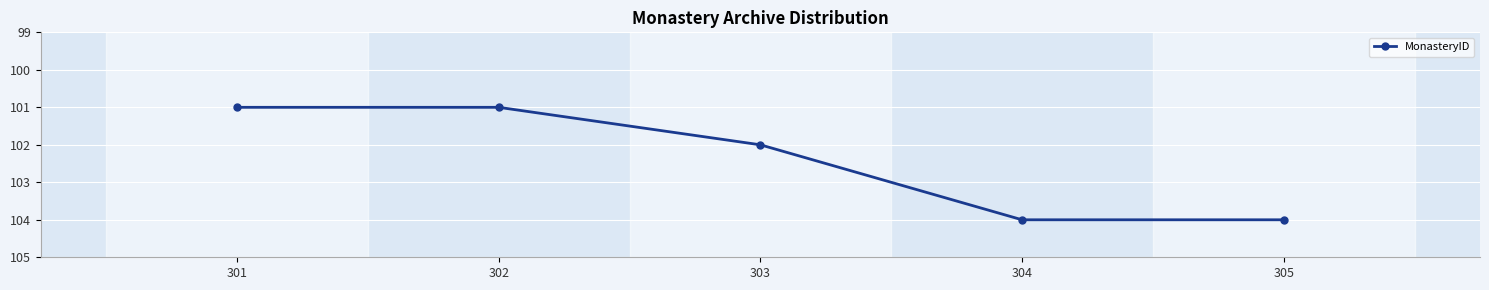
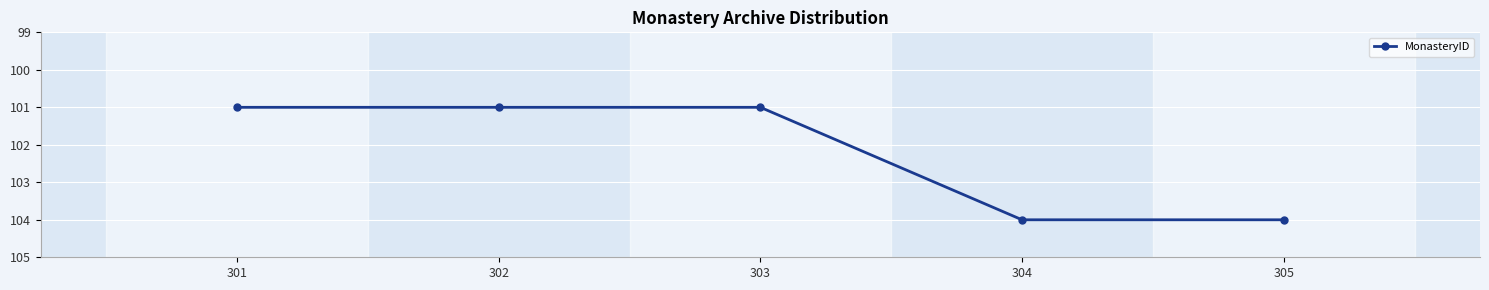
303: 102 -> 101
